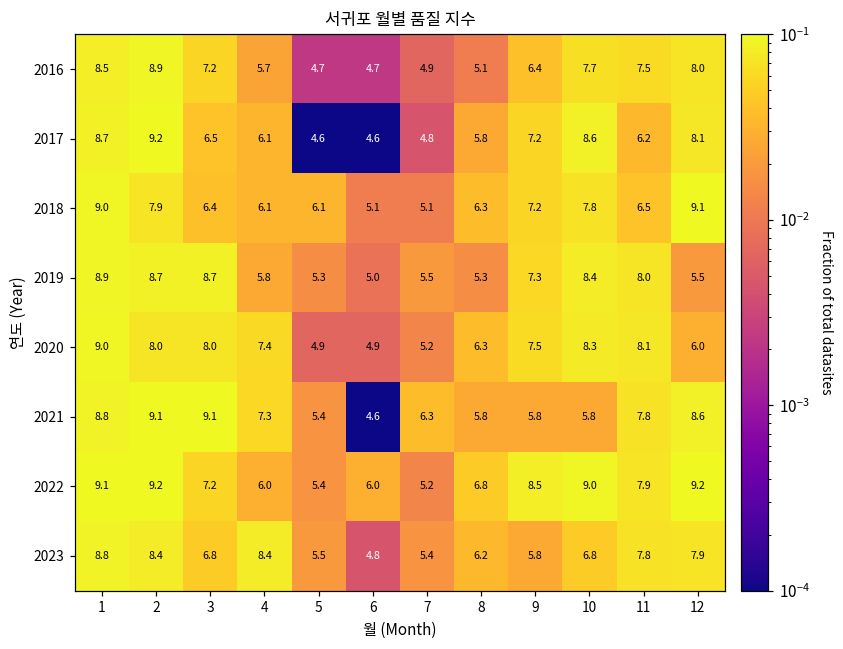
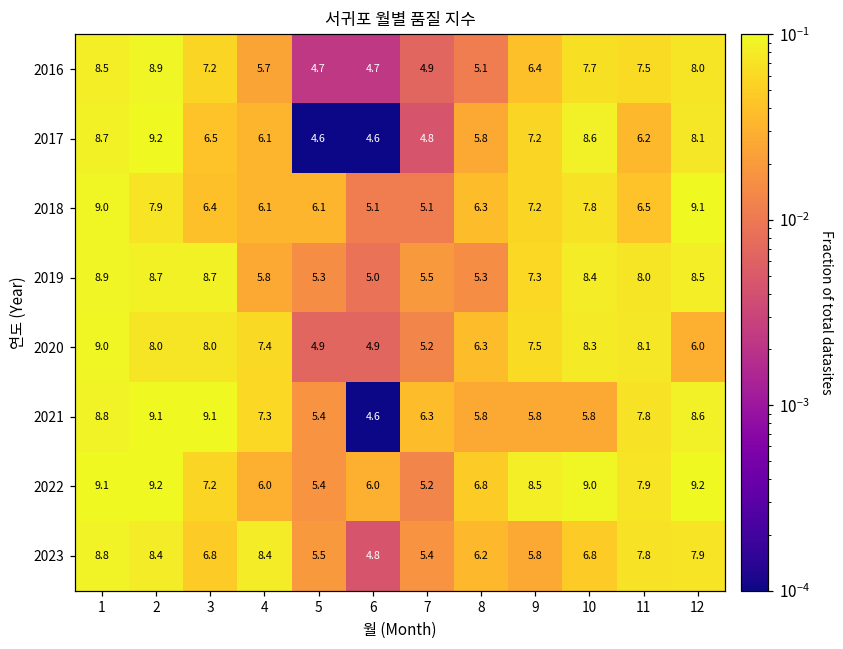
2019, 12: 5.5 -> 8.5
